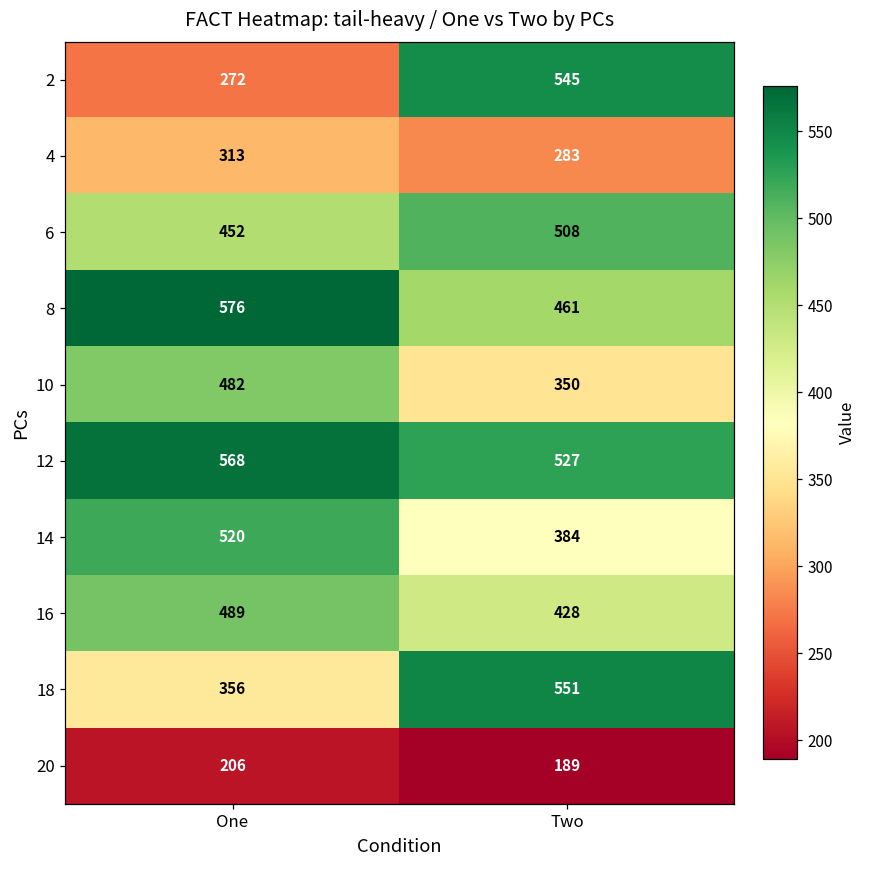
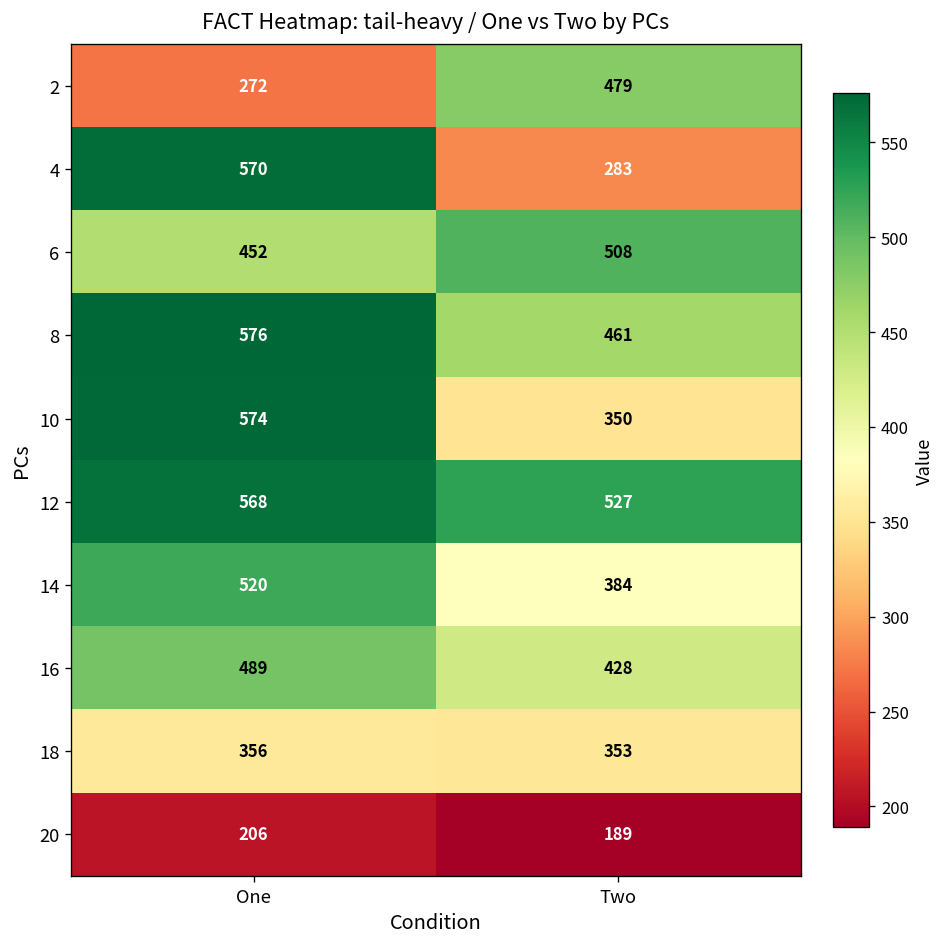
2, Two: 545 -> 479
4, One: 313 -> 570
10, One: 482 -> 574
18, Two: 551 -> 353
